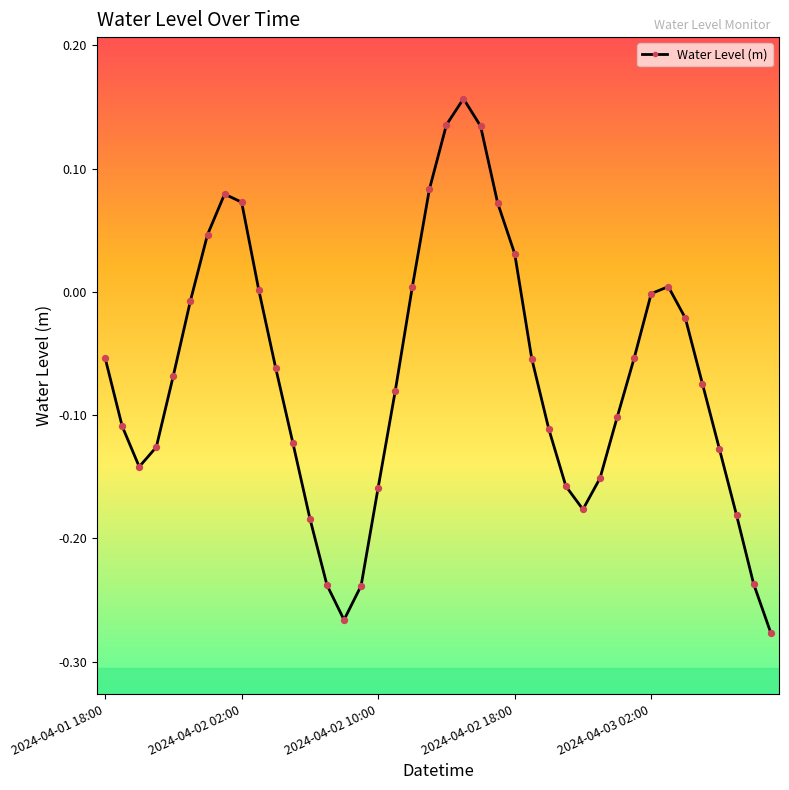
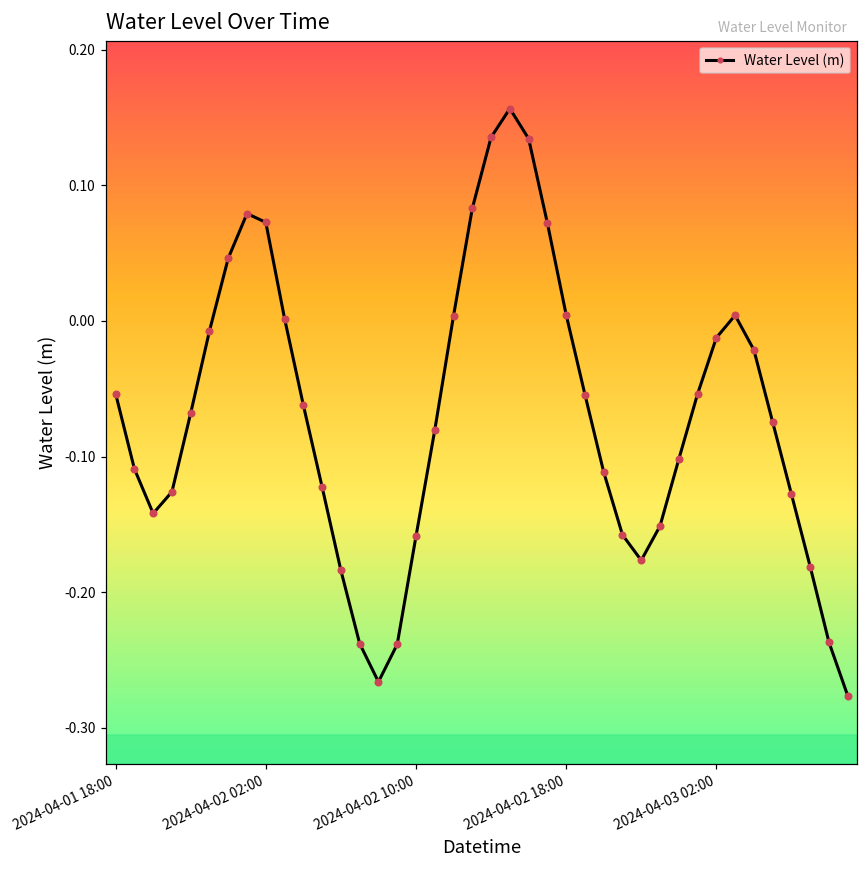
2024-04-02 18:00: 0.031 -> 0.005
2024-04-03 02:00: -0.001 -> -0.012
